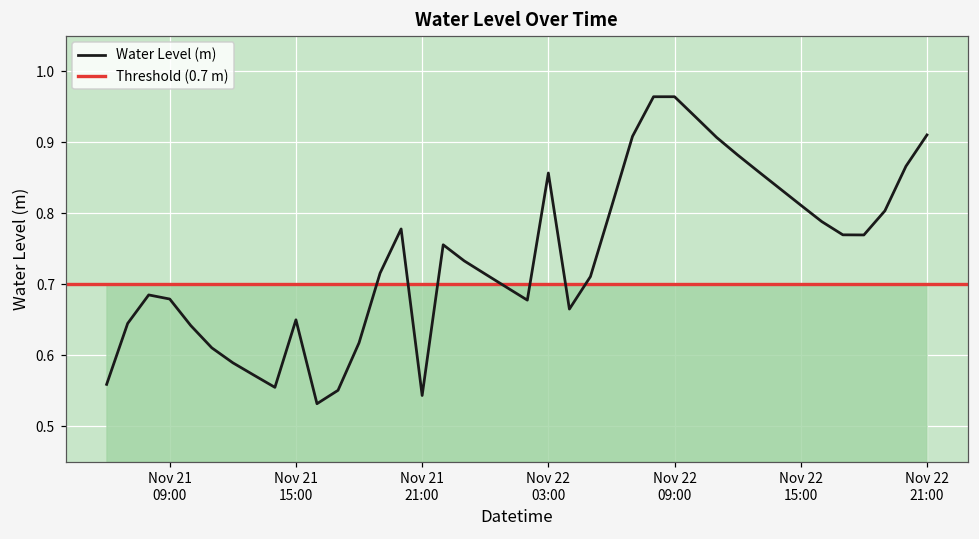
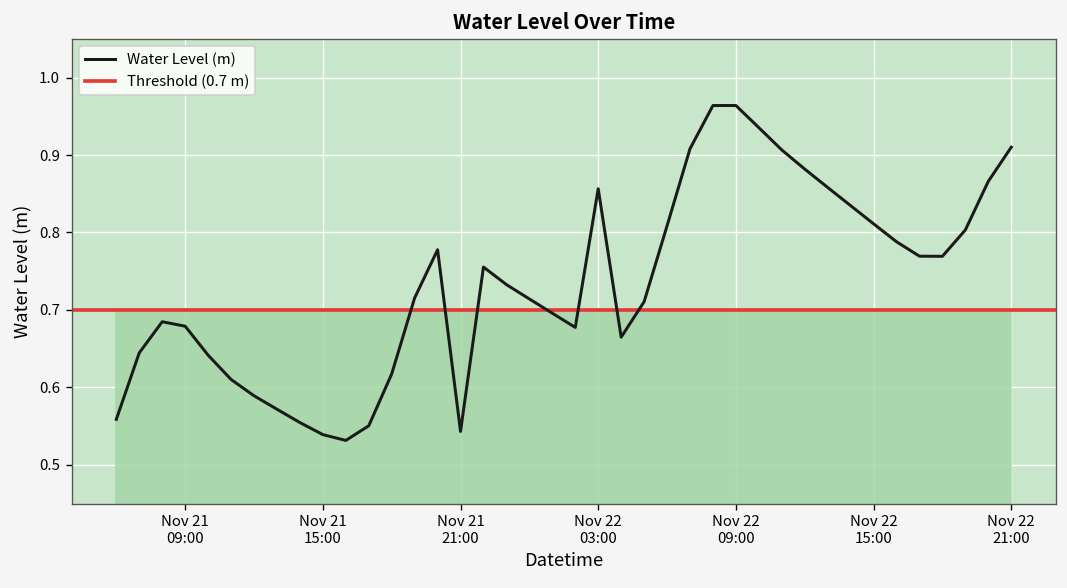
Water Level (m), Nov 21 15:00: 0.65 -> 0.54
